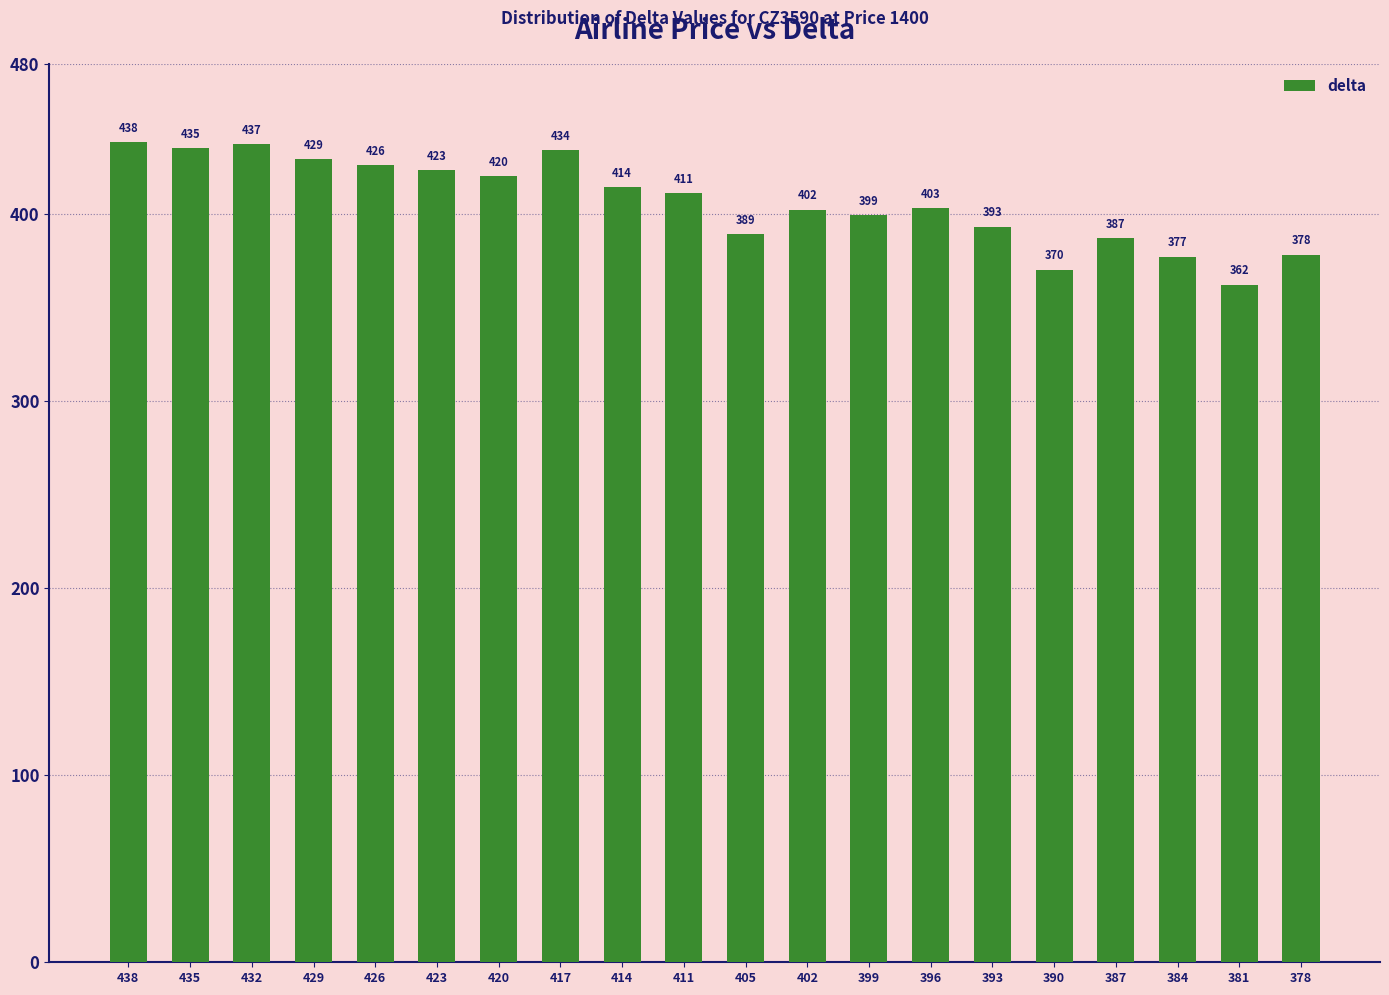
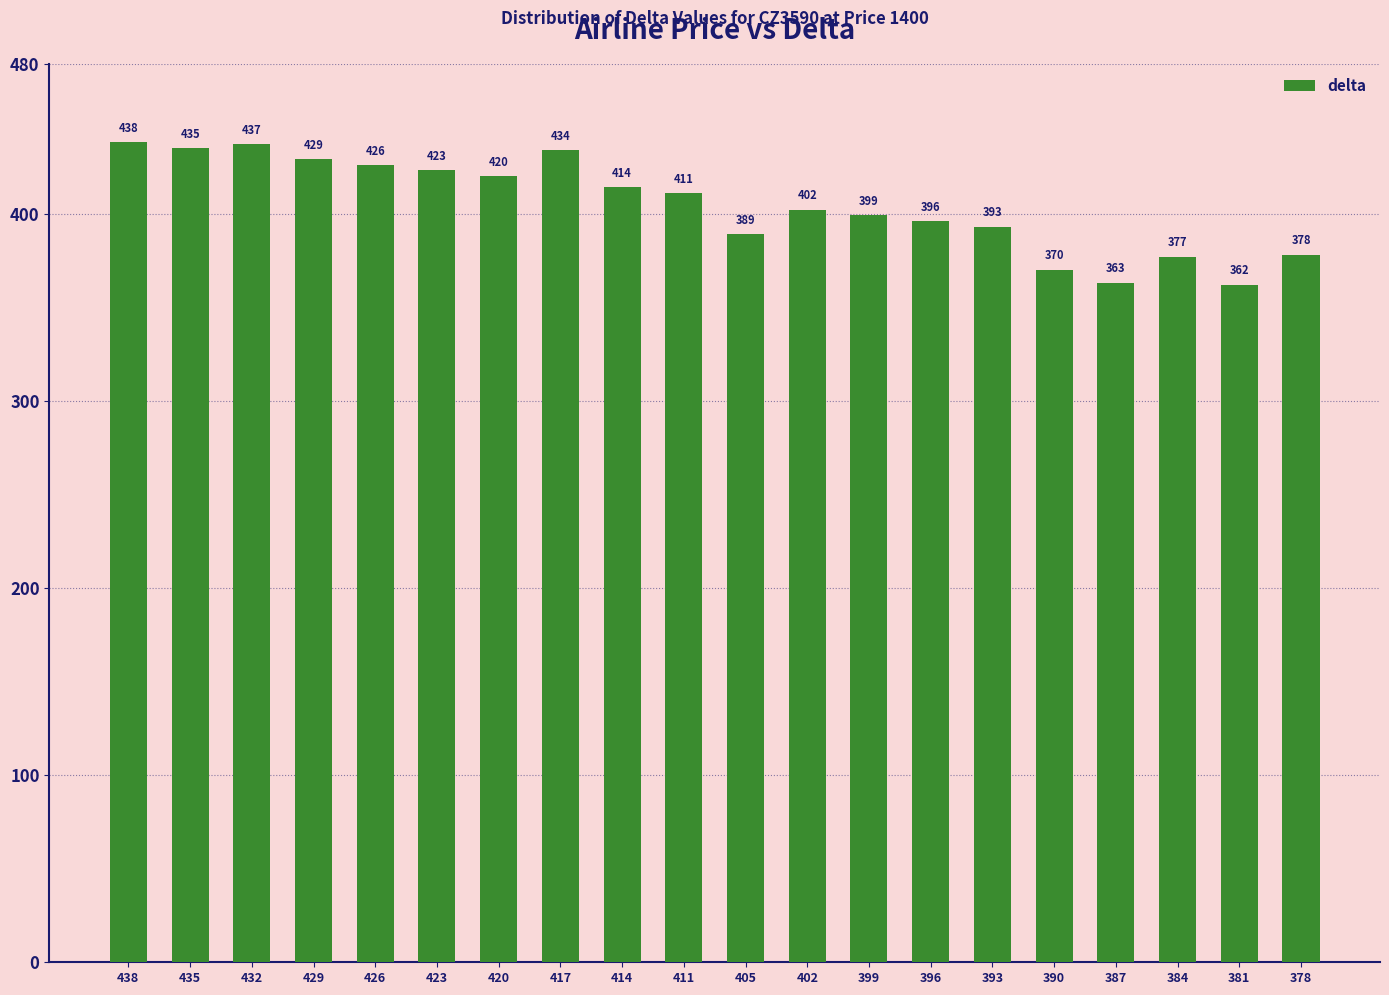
396: 403 -> 396
387: 387 -> 363
